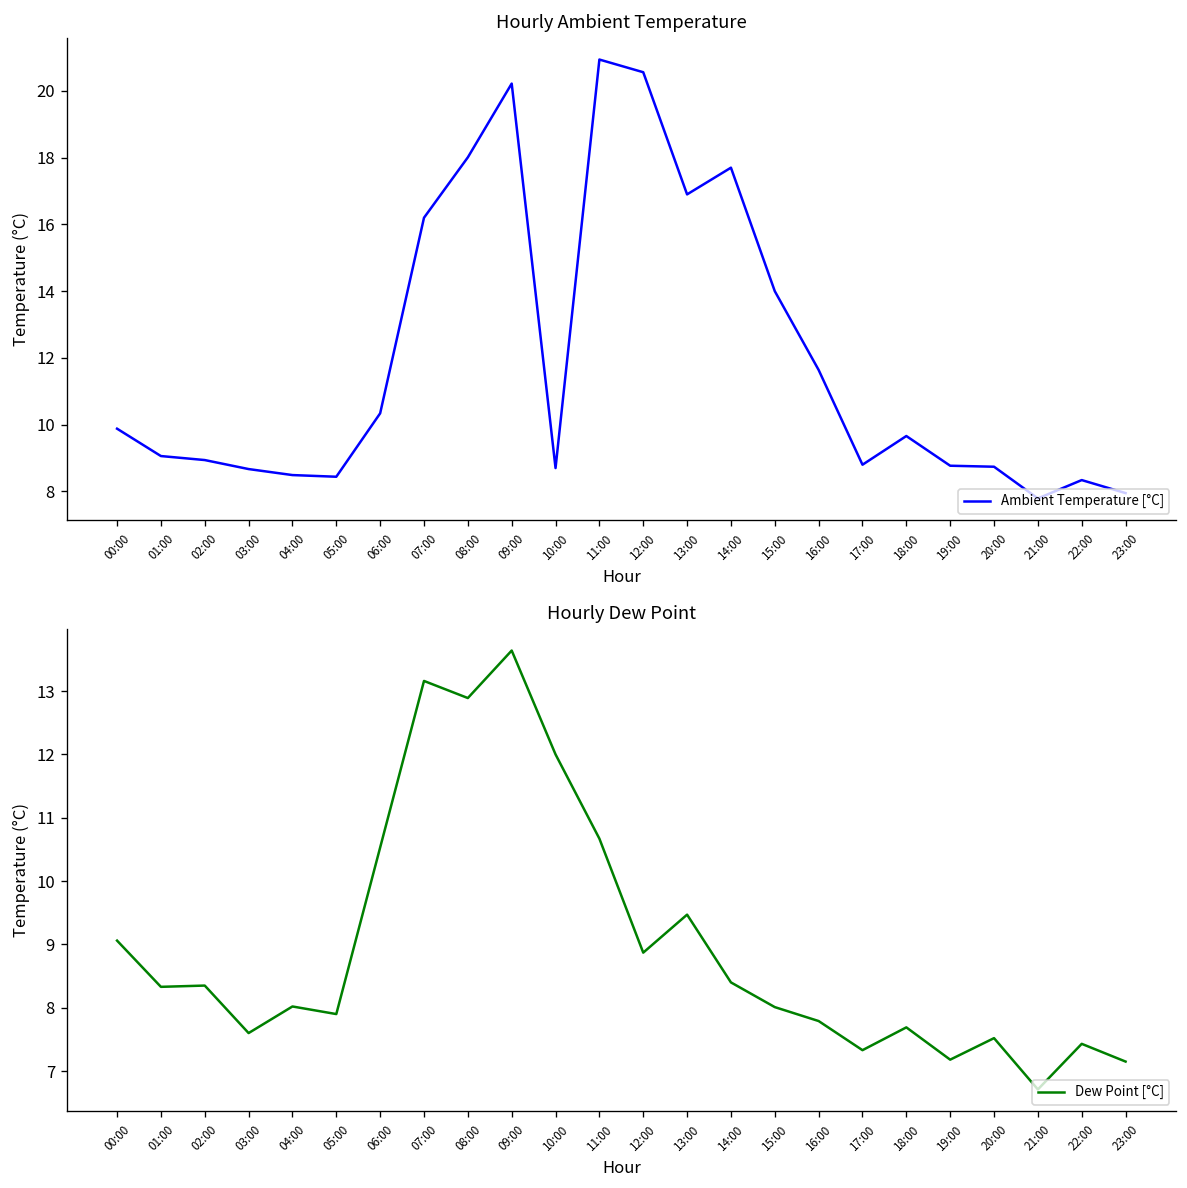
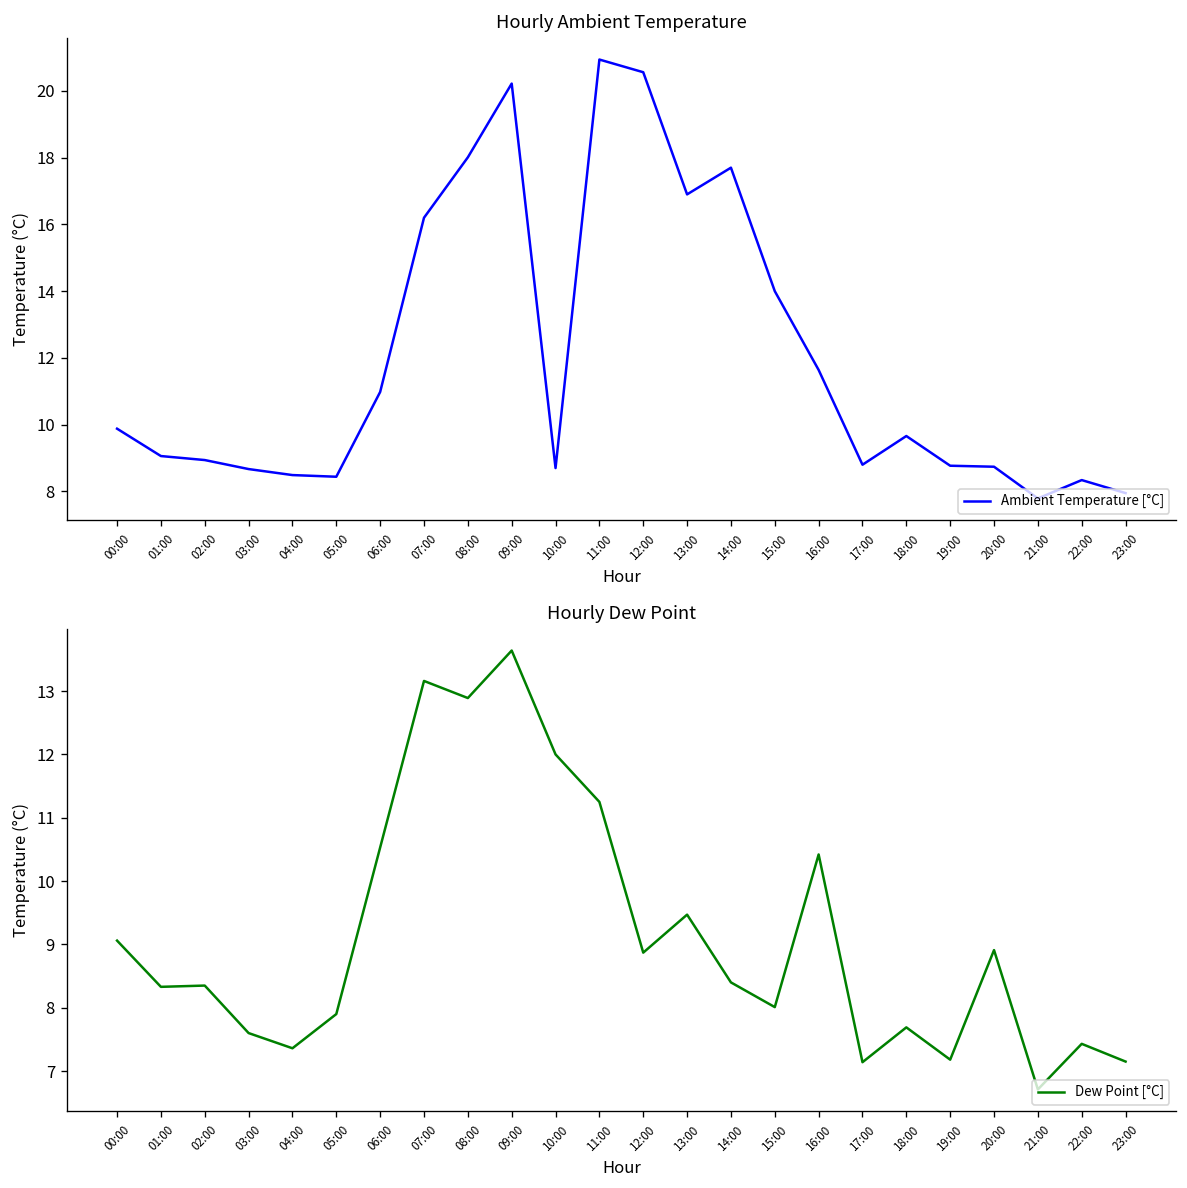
Hourly Ambient Temperature, 06:00: 10.3 -> 11.0
Hourly Dew Point, 04:00: 8.0 -> 7.4
Hourly Dew Point, 11:00: 10.7 -> 11.3
Hourly Dew Point, 16:00: 7.8 -> 10.4
Hourly Dew Point, 17:00: 7.3 -> 7.1
Hourly Dew Point, 20:00: 7.5 -> 8.9
